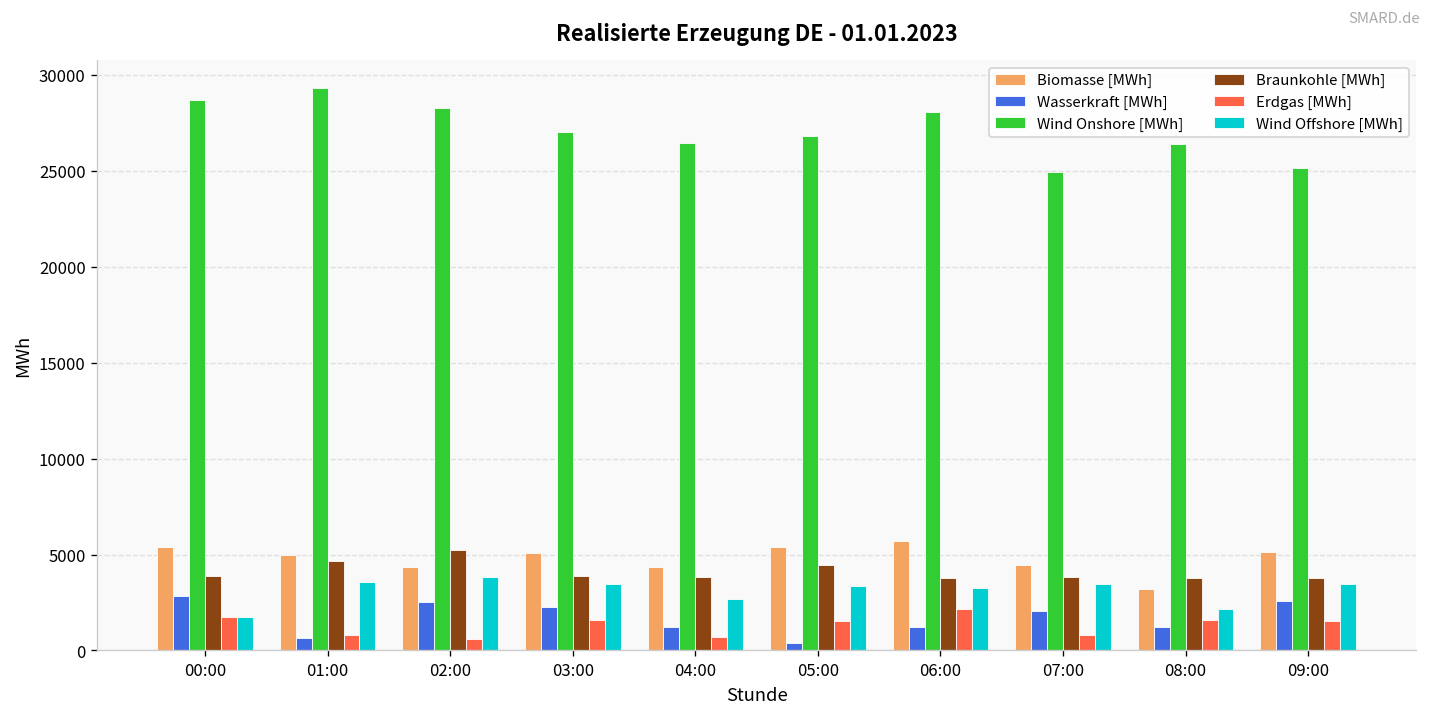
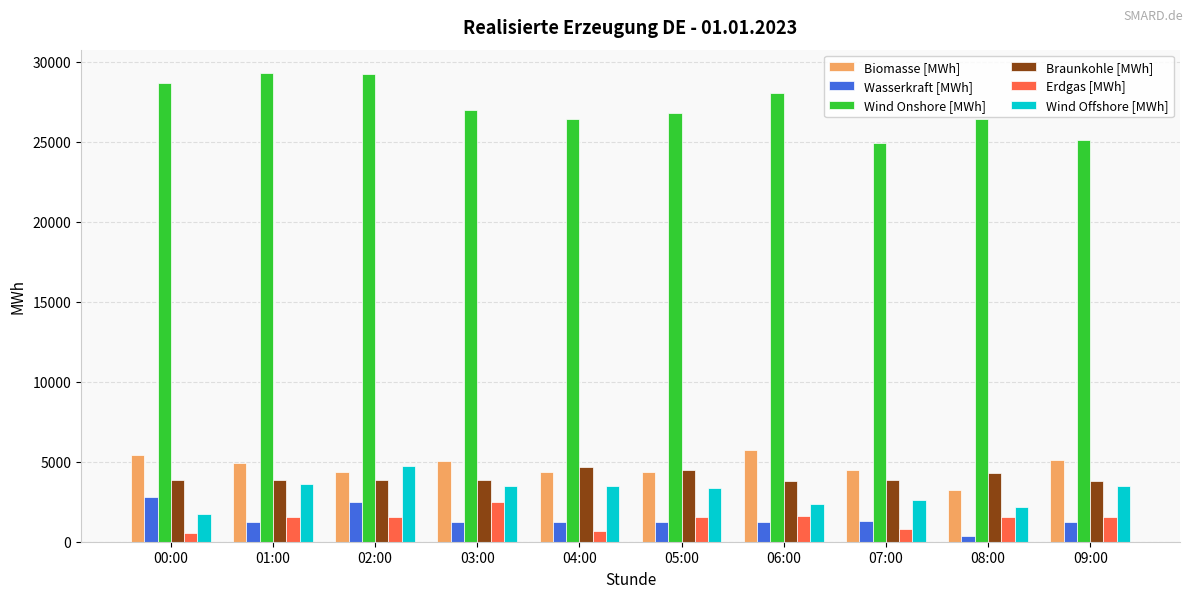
Erdgas [MWh], 00:00: 1700 -> 600
Wasserkraft [MWh], 01:00: 600 -> 1200
Braunkohle [MWh], 01:00: 4700 -> 3900
Erdgas [MWh], 01:00: 800 -> 1600
Wind Onshore [MWh], 02:00: 28300 -> 29300
Braunkohle [MWh], 02:00: 5200 -> 3900
Erdgas [MWh], 02:00: 600 -> 1600
Wind Offshore [MWh], 02:00: 3800 -> 4800
Wasserkraft [MWh], 03:00: 2300 -> 1200
Erdgas [MWh], 03:00: 1600 -> 2500
Braunkohle [MWh], 04:00: 3800 -> 4700
Wind Offshore [MWh], 04:00: 2700 -> 3500
Biomasse [MWh], 05:00: 5400 -> 4400
Wasserkraft [MWh], 05:00: 400 -> 1200
Erdgas [MWh], 06:00: 2200 -> 1600
Wind Offshore [MWh], 06:00: 3300 -> 2300
Wasserkraft [MWh], 07:00: 2100 -> 1300
Wind Offshore [MWh], 07:00: 3500 -> 2600
Wasserkraft [MWh], 08:00: 1200 -> 400
Braunkohle [MWh], 08:00: 3800 -> 4300
Wasserkraft [MWh], 09:00: 2600 -> 1200
